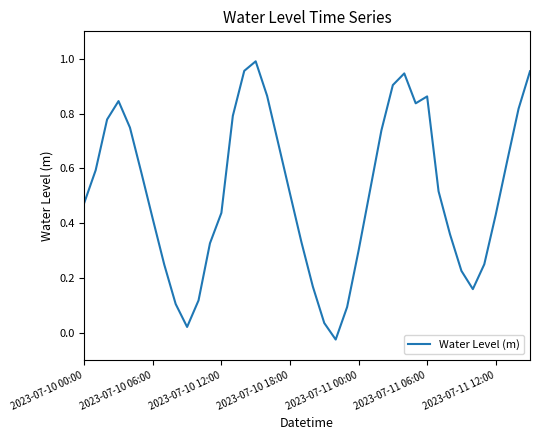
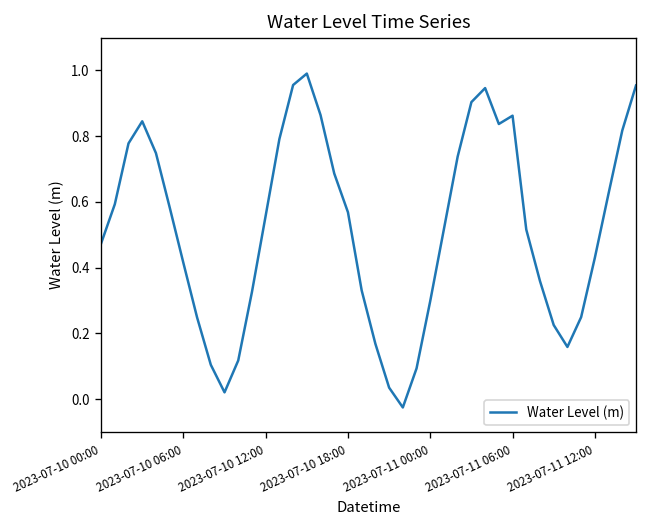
2023-07-10 12:00: 0.44 -> 0.56
2023-07-10 18:00: 0.51 -> 0.57
